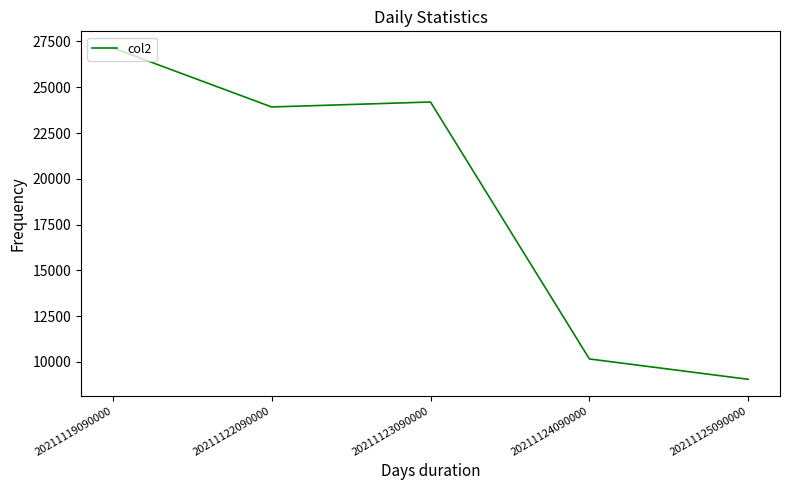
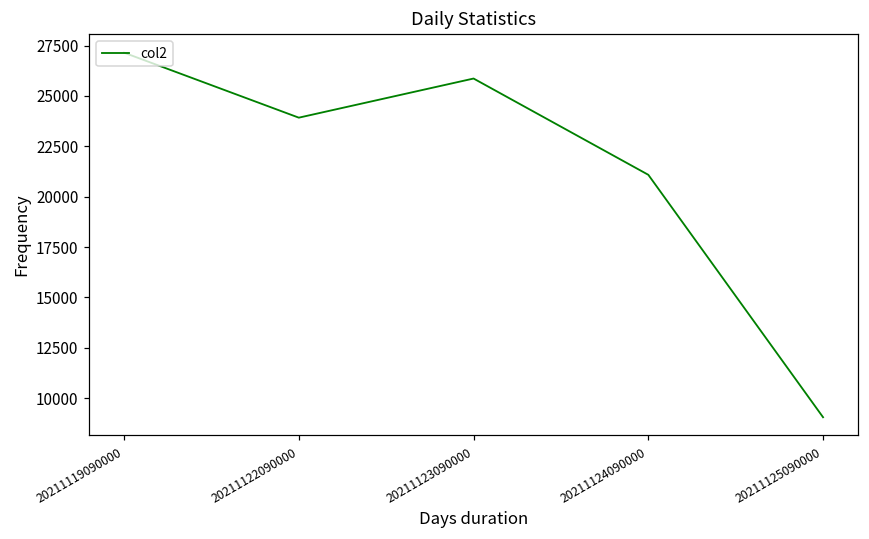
20211123090000: 24200 -> 25900
20211124090000: 10200 -> 21100
